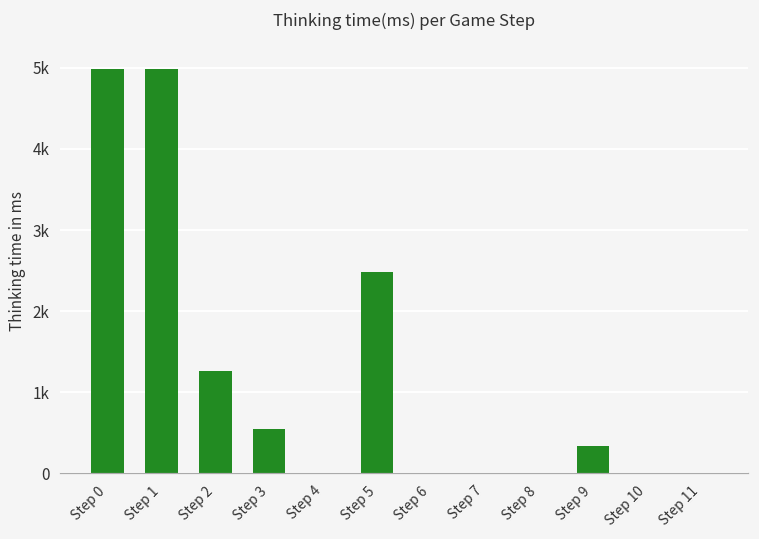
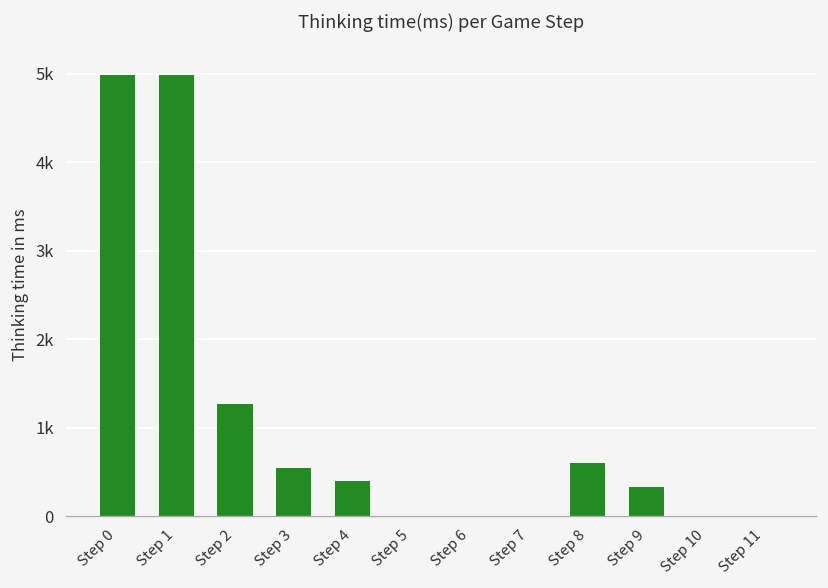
Step 4: 0 -> 400
Step 5: 2500 -> 0
Step 8: 0 -> 600
